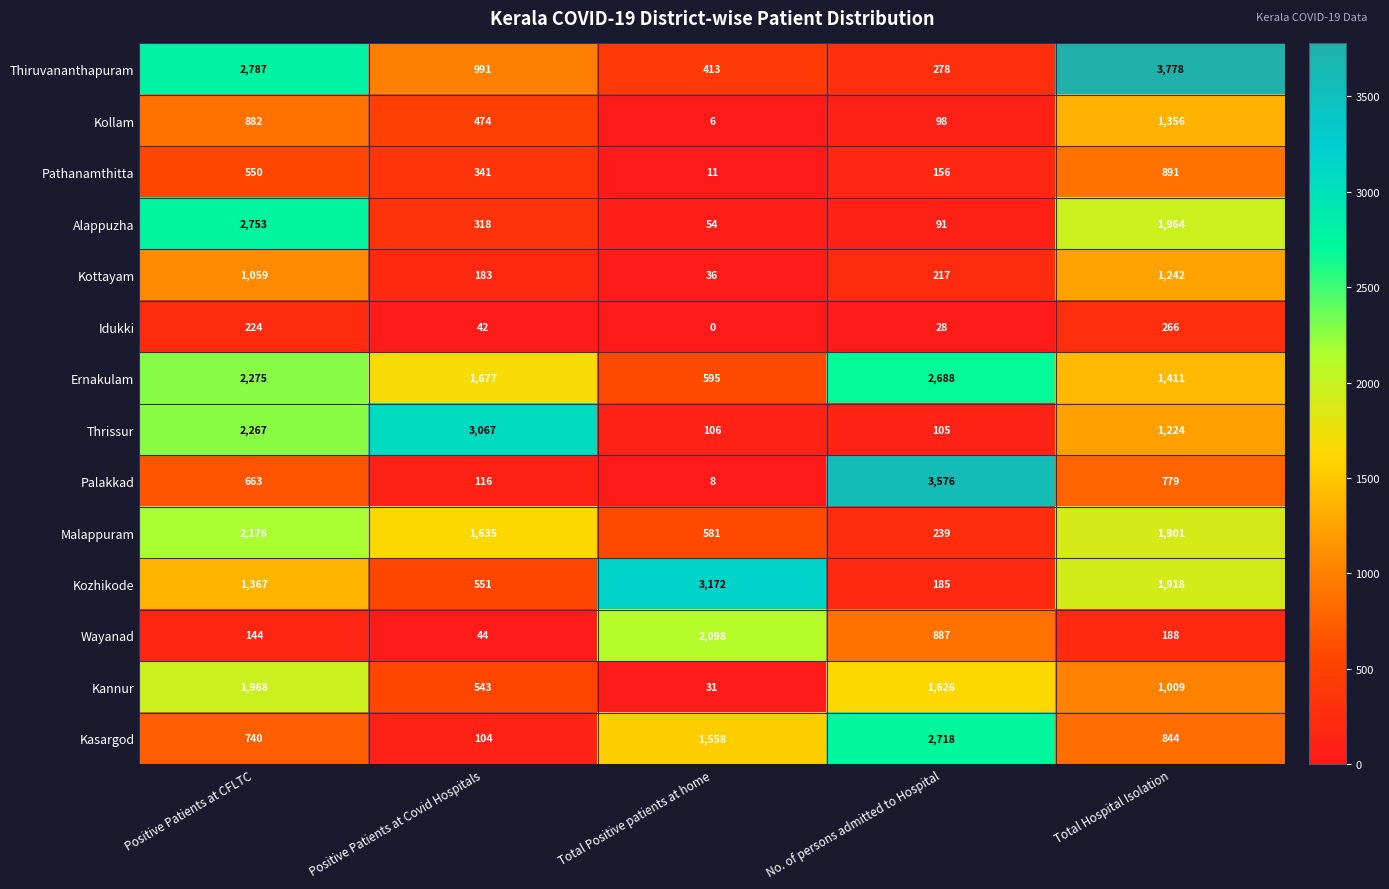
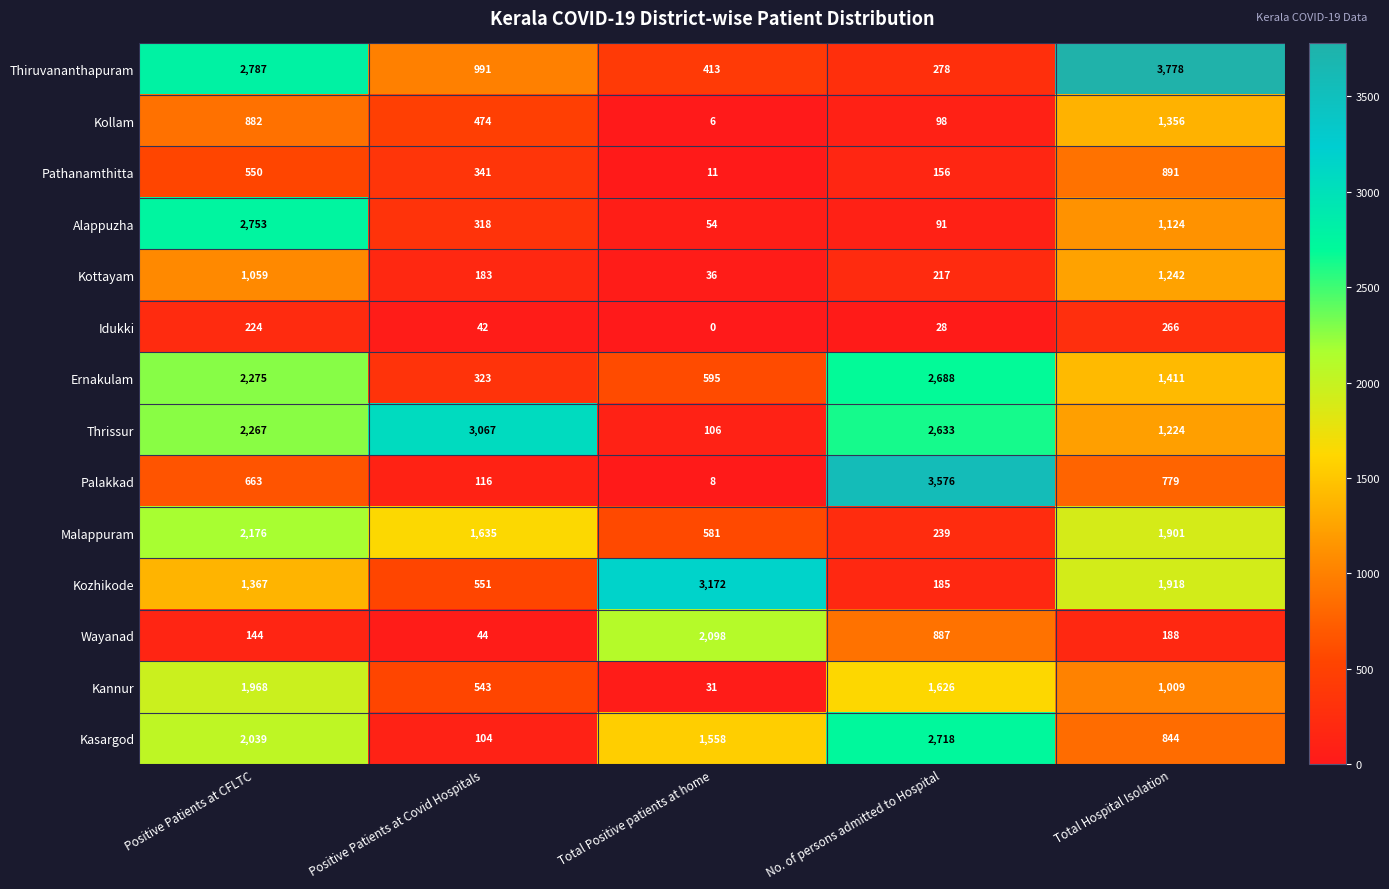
Alappuzha, Total Hospital Isolation: 1,964 -> 1,124
Ernakulam, Positive Patients at Covid Hospitals: 1,677 -> 323
Thrissur, No. of persons admitted to Hospital: 105 -> 2,633
Kasargod, Positive Patients at CFLTC: 740 -> 2,039
